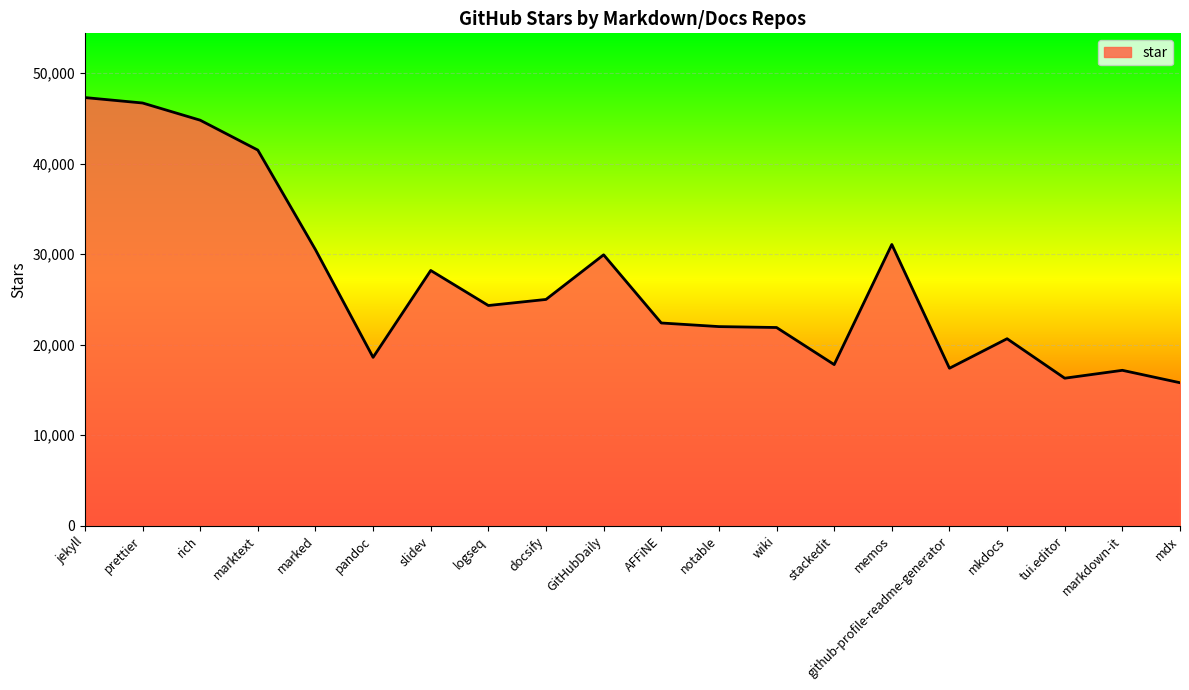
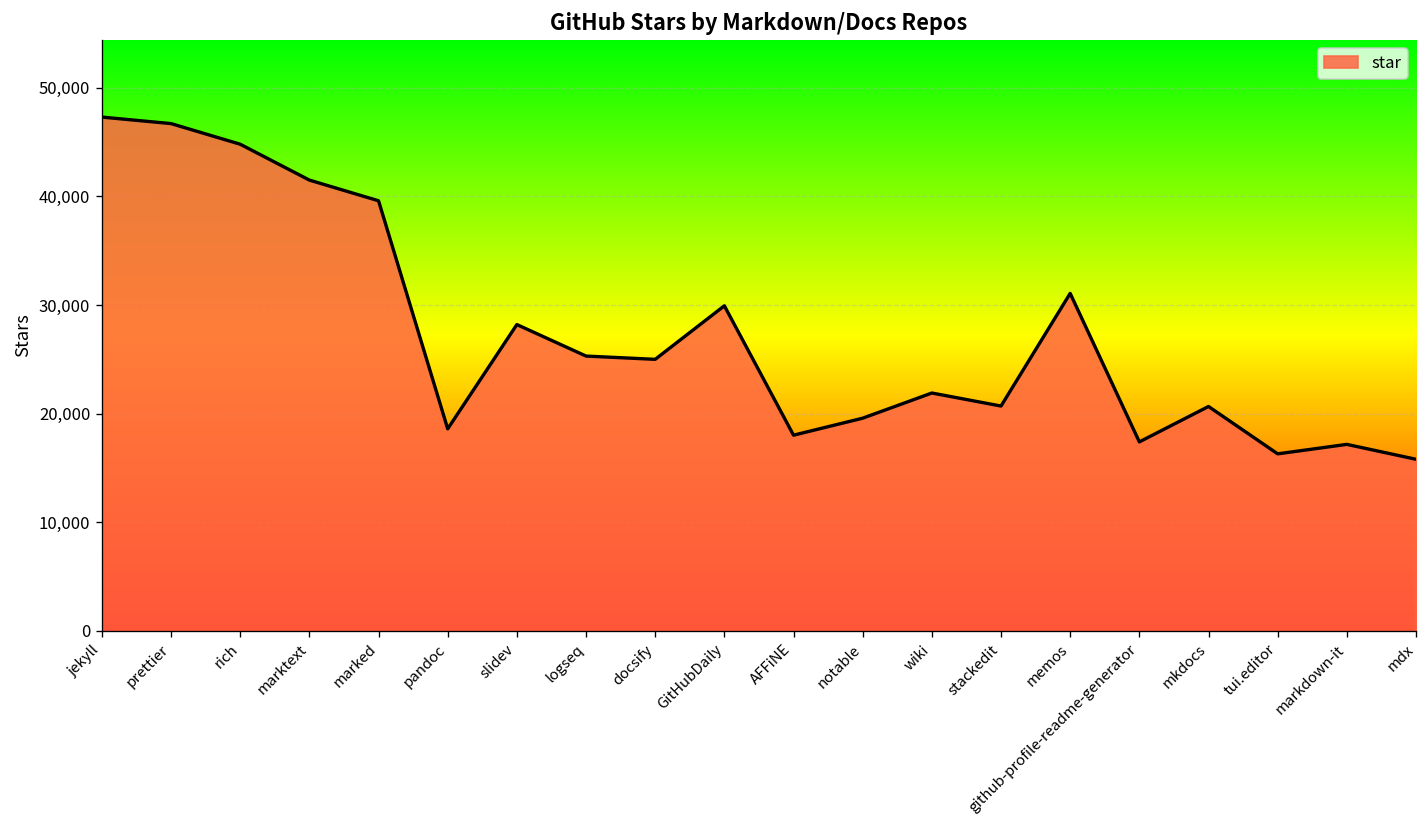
marked: 31,000 -> 40,000
logseq: 24,000 -> 25,000
AFFiNE: 22,000 -> 18,000
notable: 22,000 -> 20,000
stackedit: 18,000 -> 21,000
